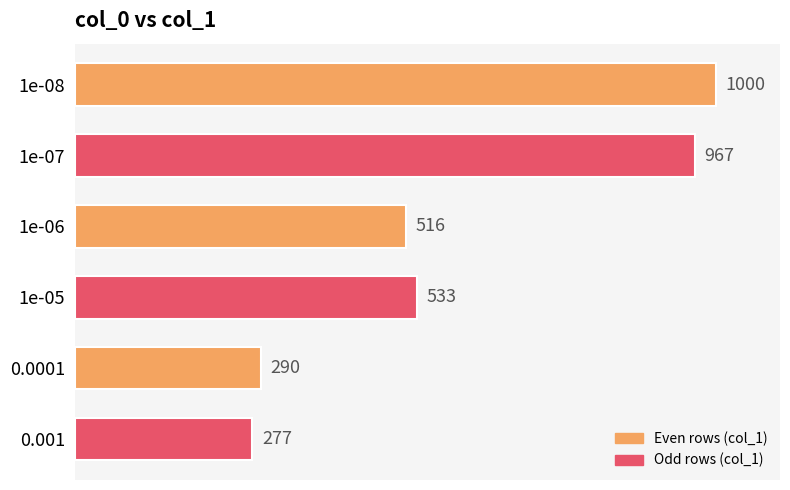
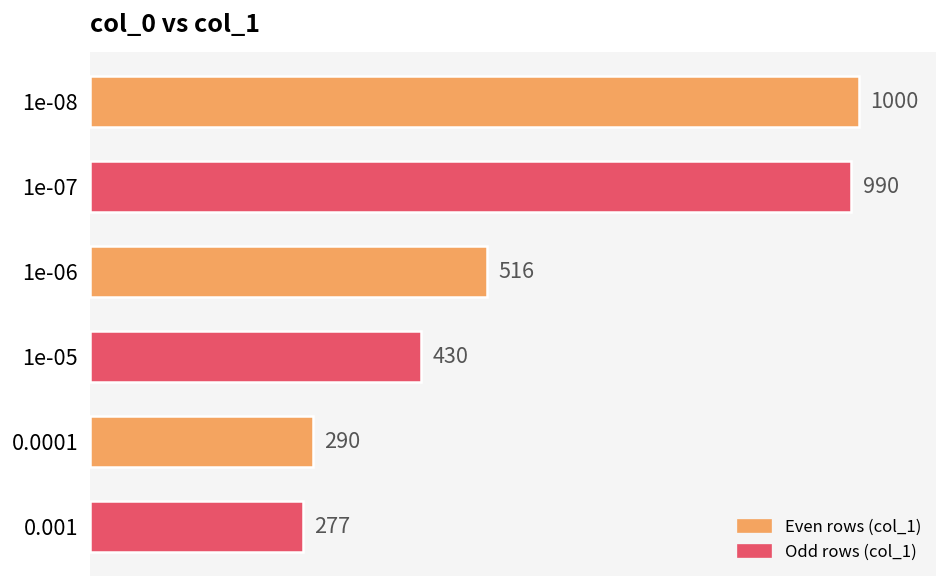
1e-07: 967 -> 990
1e-05: 533 -> 430
